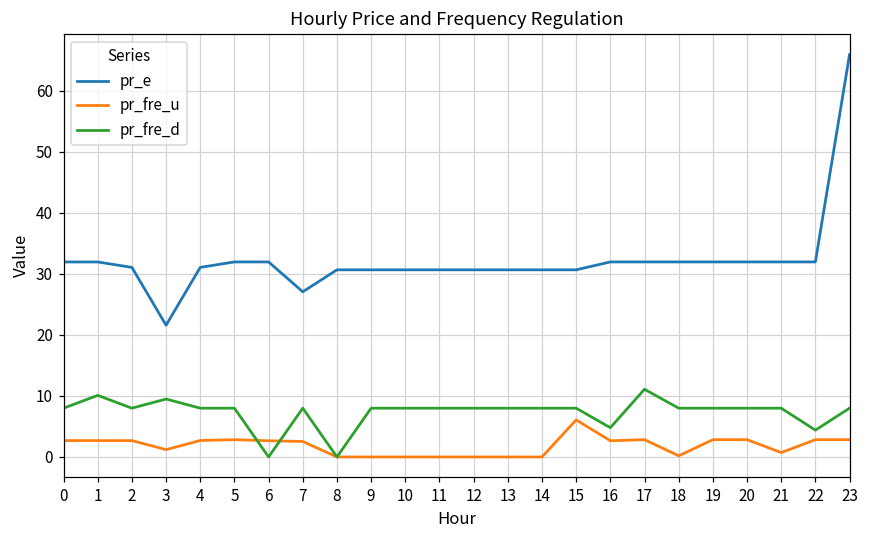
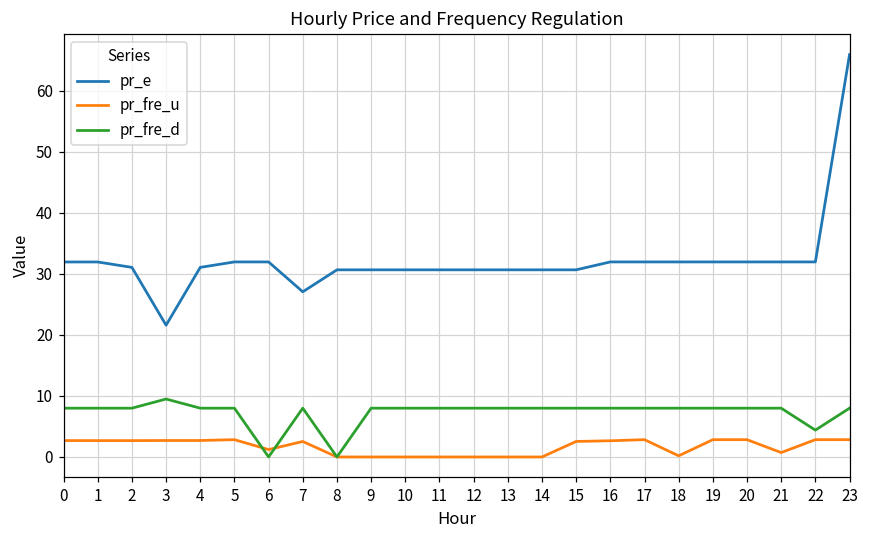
pr_fre_d, 1: 10 -> 8
pr_fre_u, 3: 1 -> 3
pr_fre_u, 6: 3 -> 1
pr_fre_u, 15: 6 -> 3
pr_fre_d, 16: 5 -> 8
pr_fre_d, 17: 11 -> 8
